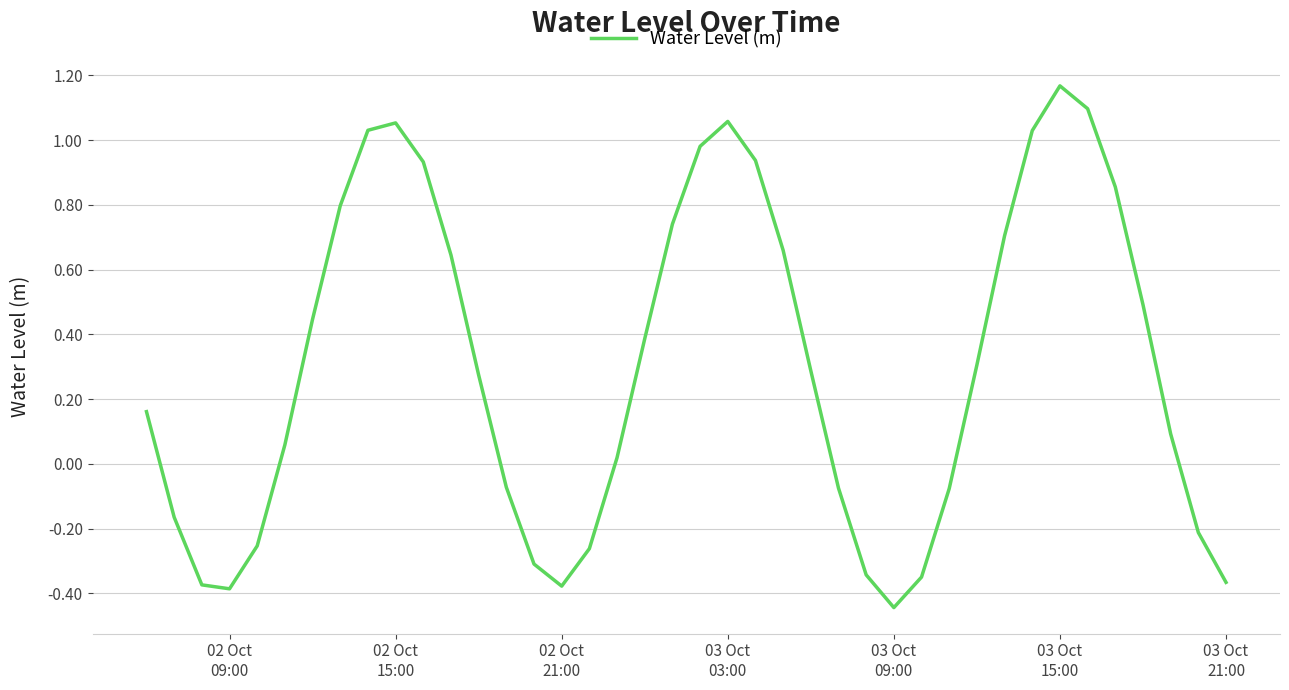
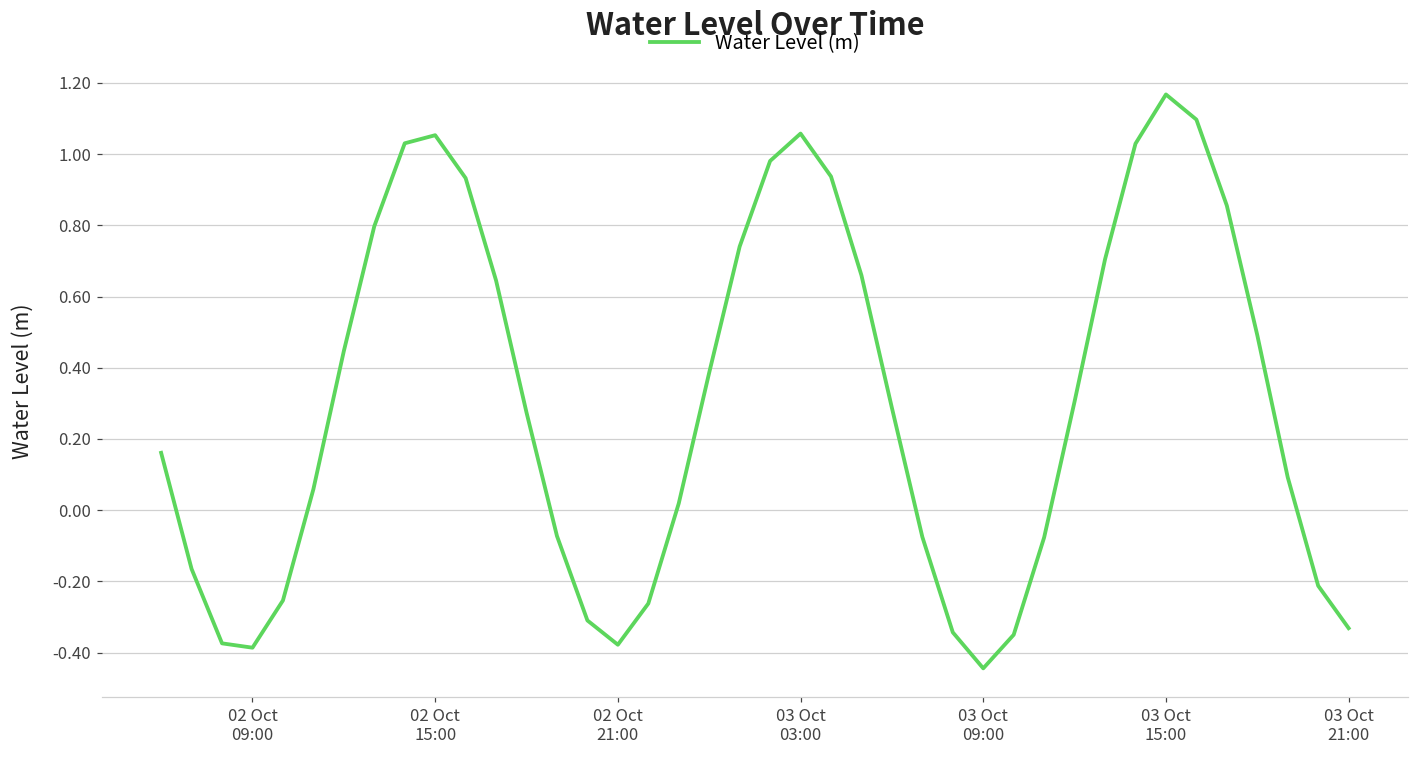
03 Oct 21:00: -0.37 -> -0.33
